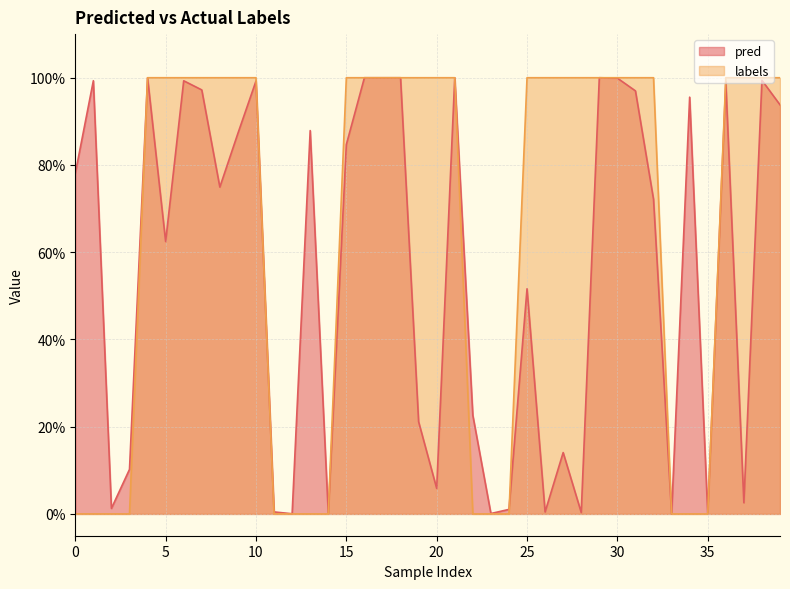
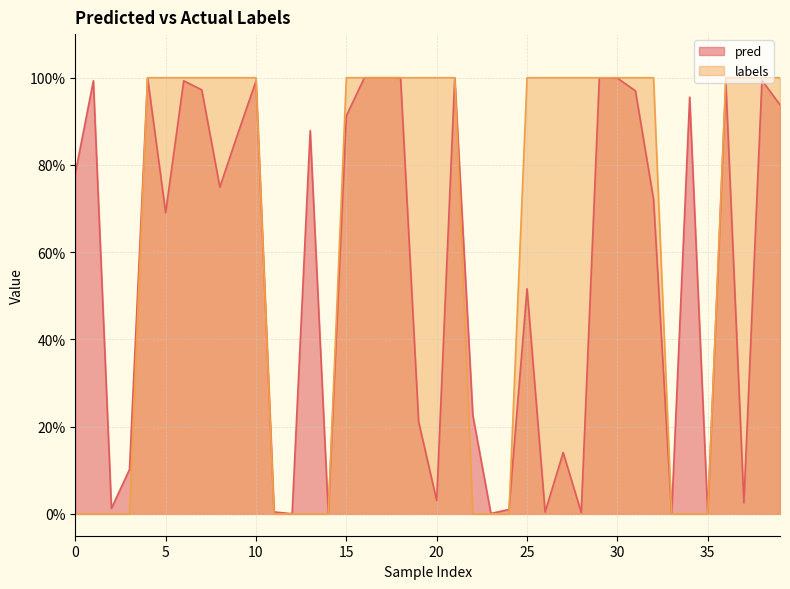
pred, 5: 62% -> 69%
pred, 15: 85% -> 91%
pred, 20: 6% -> 3%
